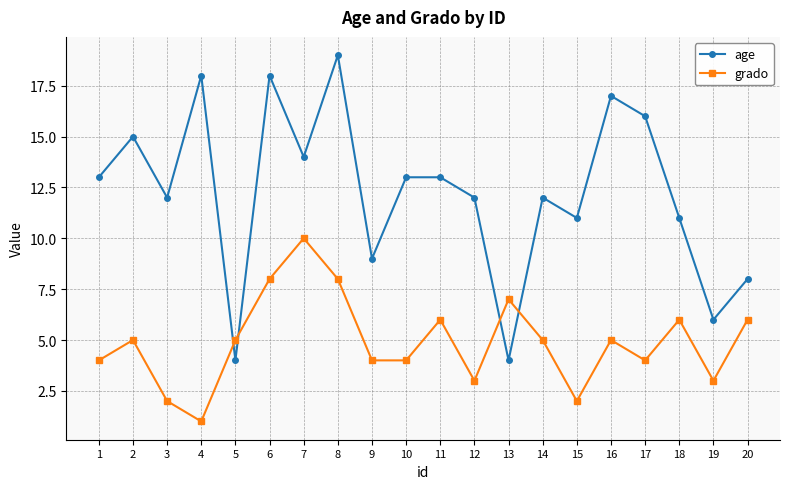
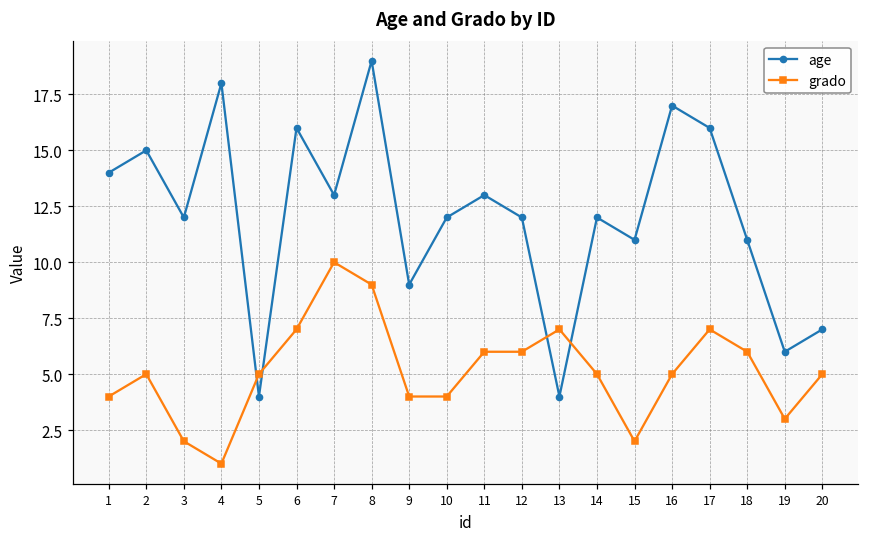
age, 1: 13 -> 14
age, 6: 18 -> 16
grado, 6: 8 -> 7
age, 7: 14 -> 13
grado, 8: 8 -> 9
age, 10: 13 -> 12
grado, 12: 3 -> 6
grado, 17: 4 -> 7
age, 20: 8 -> 7
grado, 20: 6 -> 5
